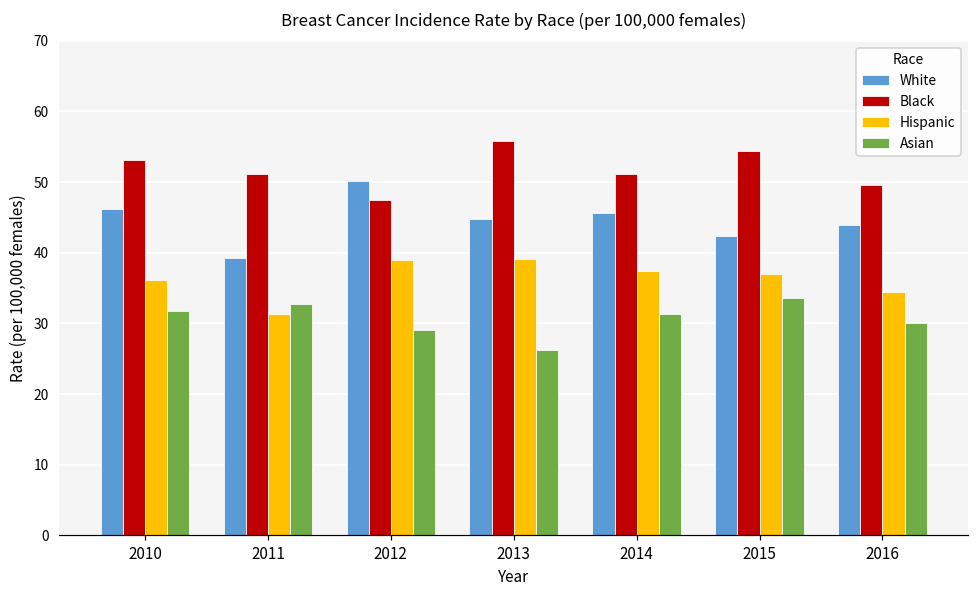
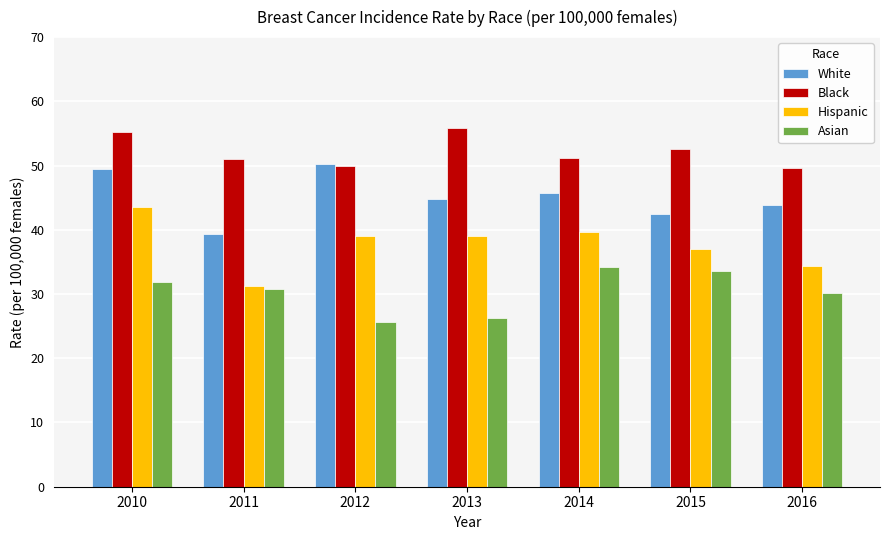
White, 2010: 46 -> 49
Black, 2010: 53 -> 55
Hispanic, 2010: 36 -> 44
Asian, 2011: 33 -> 31
Black, 2012: 48 -> 50
Asian, 2012: 29 -> 26
Hispanic, 2014: 37 -> 40
Asian, 2014: 31 -> 34
Black, 2015: 54 -> 53
